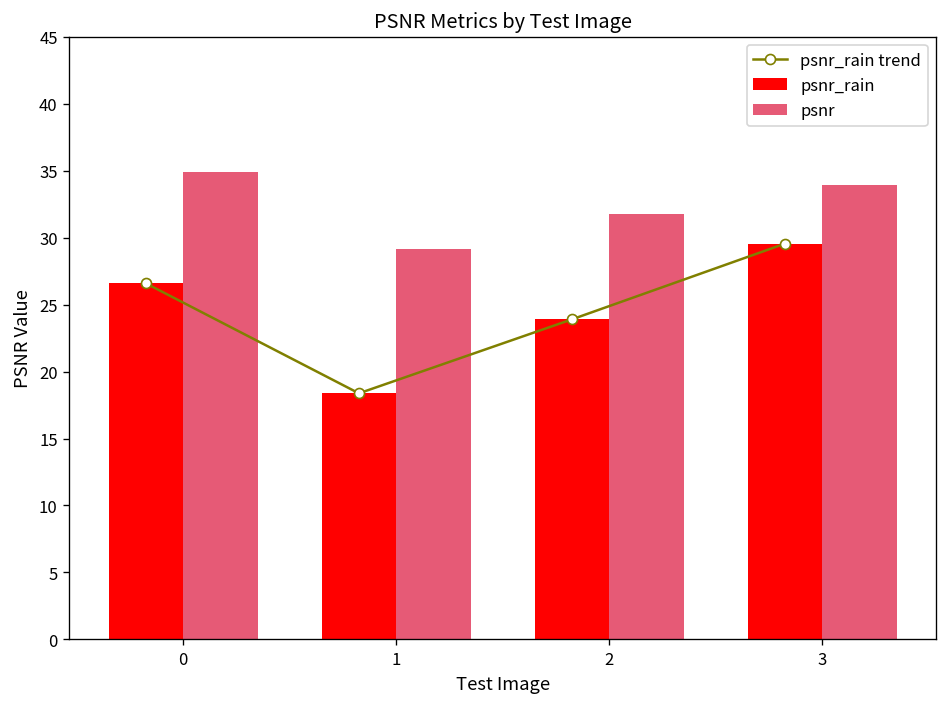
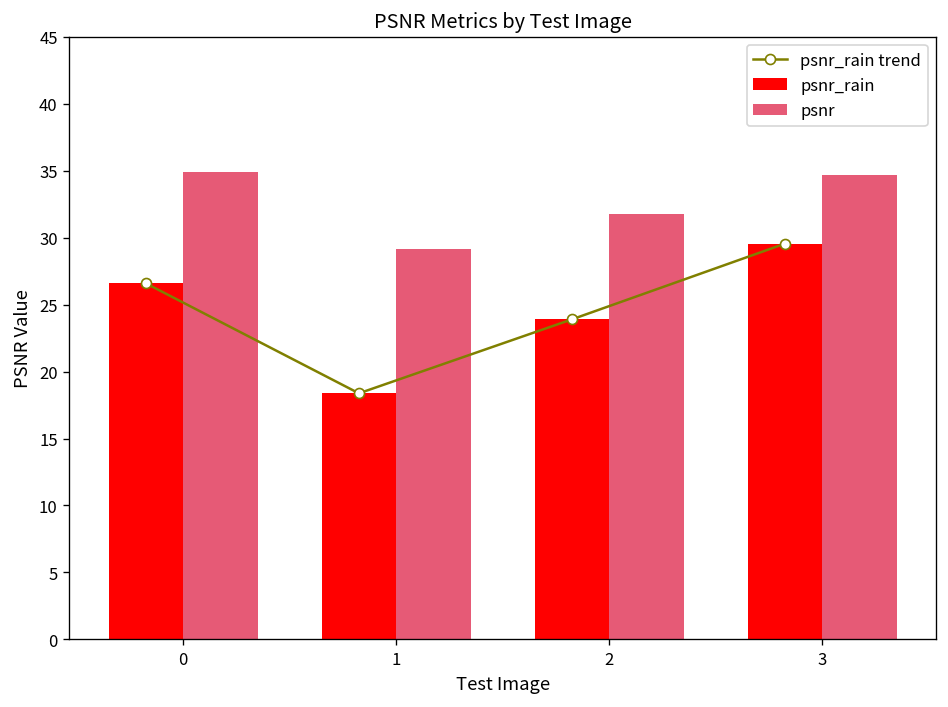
psnr, 3: 33.9 -> 34.7
